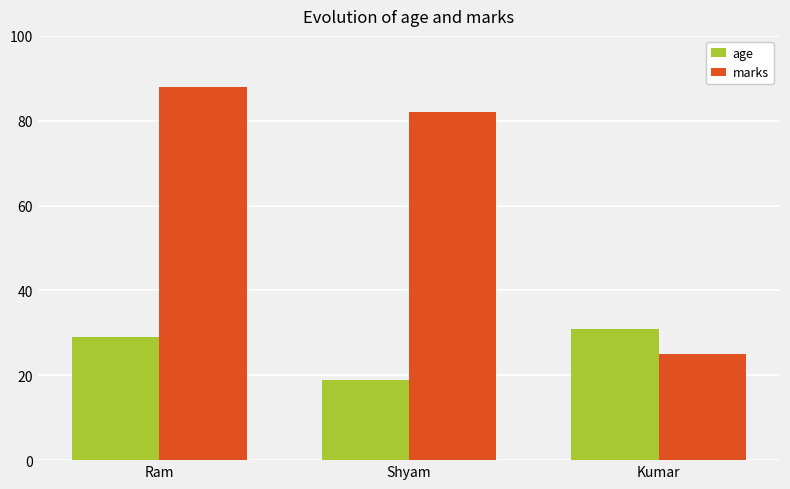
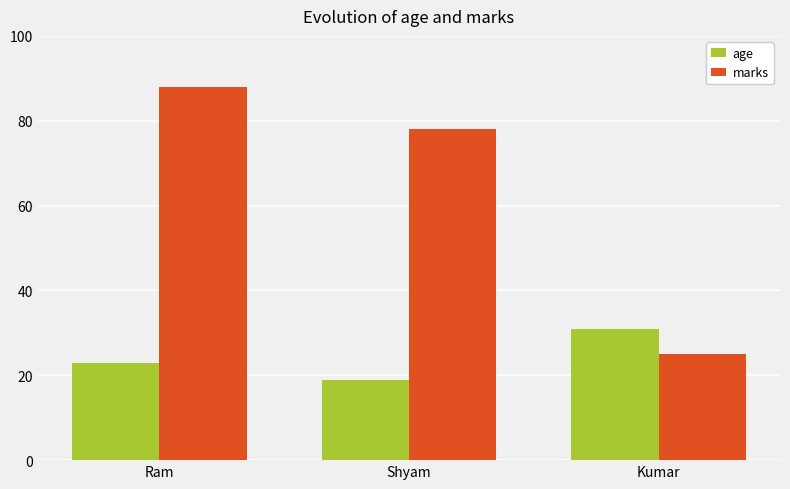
age, Ram: 29 -> 23
marks, Shyam: 82 -> 78
